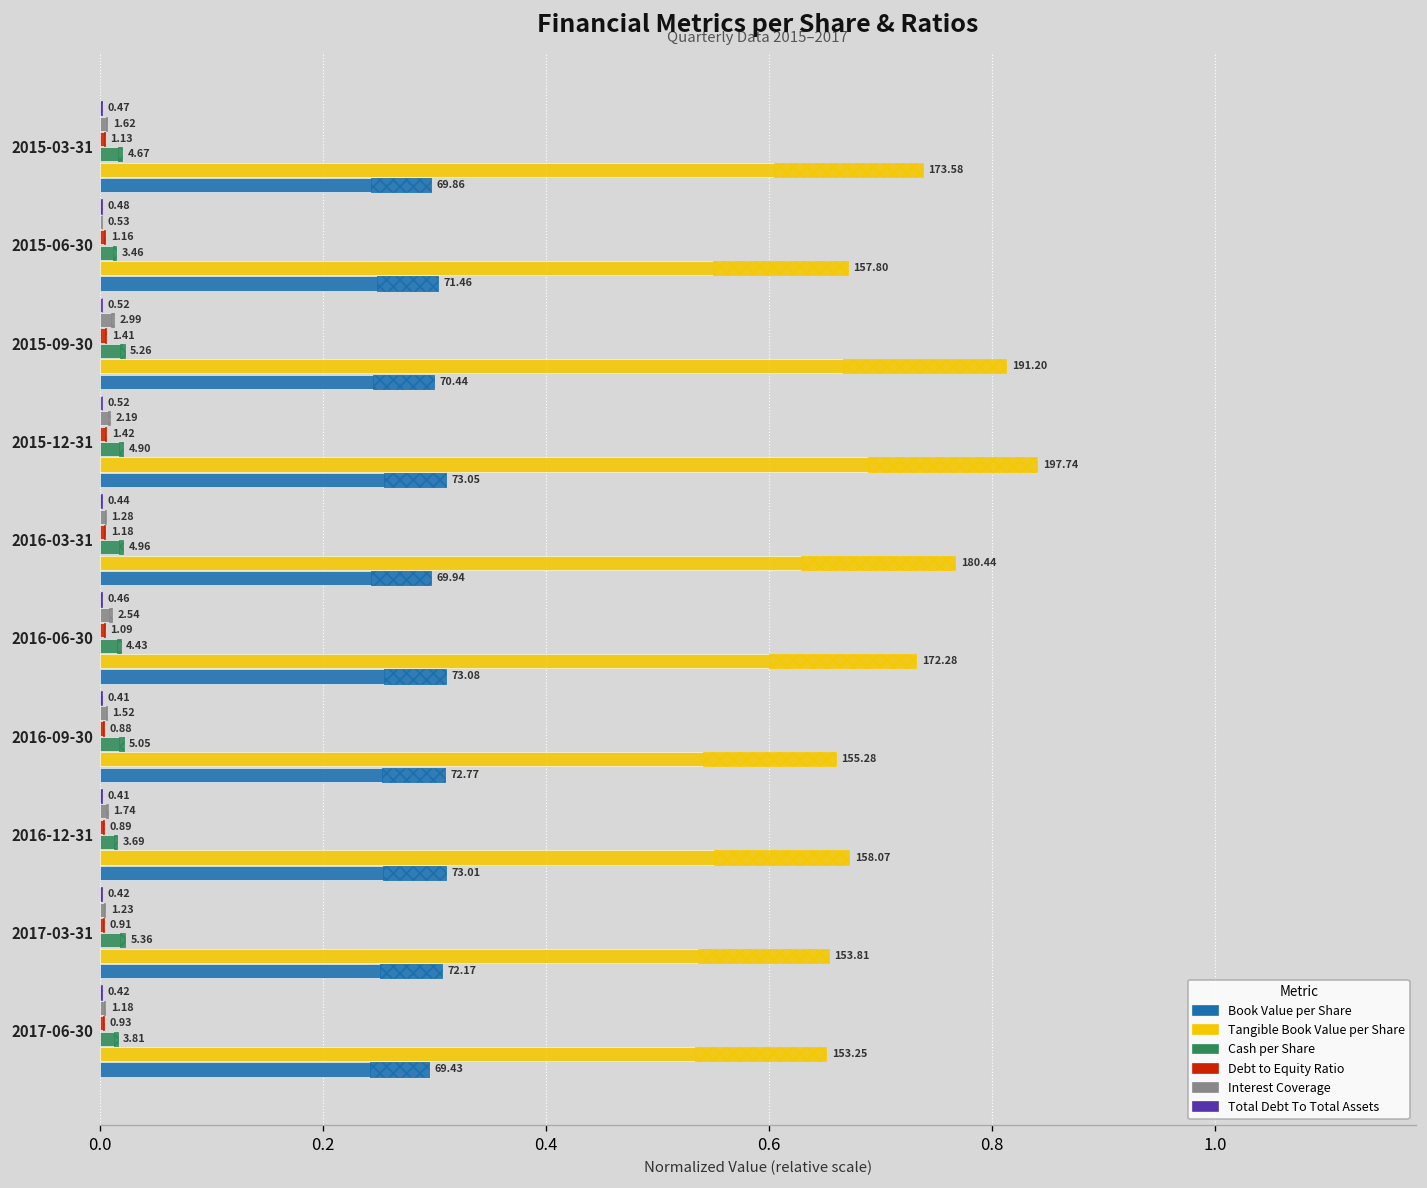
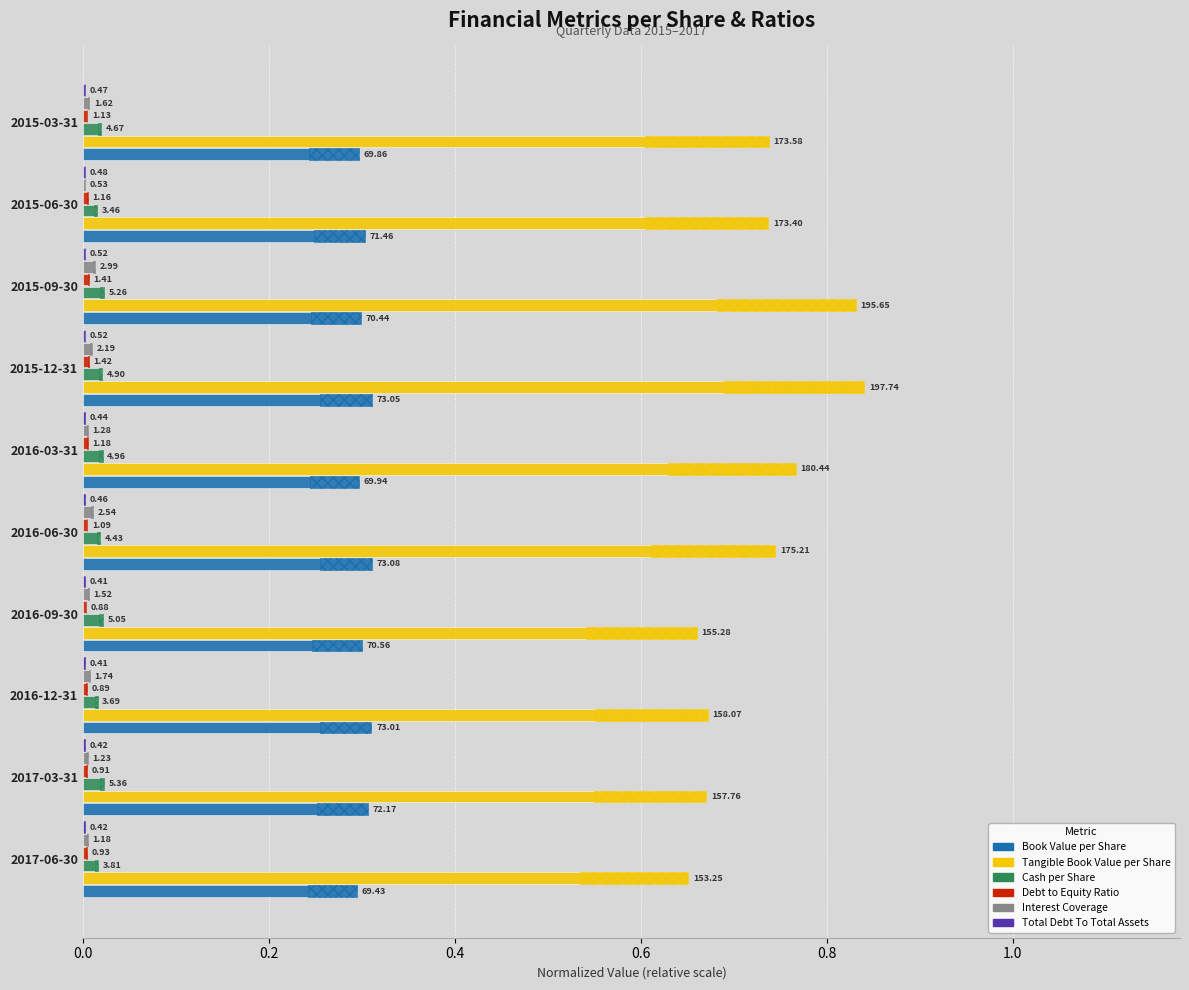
Tangible Book Value per Share, 2015-06-30: 157.80 -> 173.40
Tangible Book Value per Share, 2015-09-30: 191.20 -> 195.65
Tangible Book Value per Share, 2016-06-30: 172.28 -> 175.21
Book Value per Share, 2016-09-30: 72.77 -> 70.56
Tangible Book Value per Share, 2017-03-31: 153.81 -> 157.76
